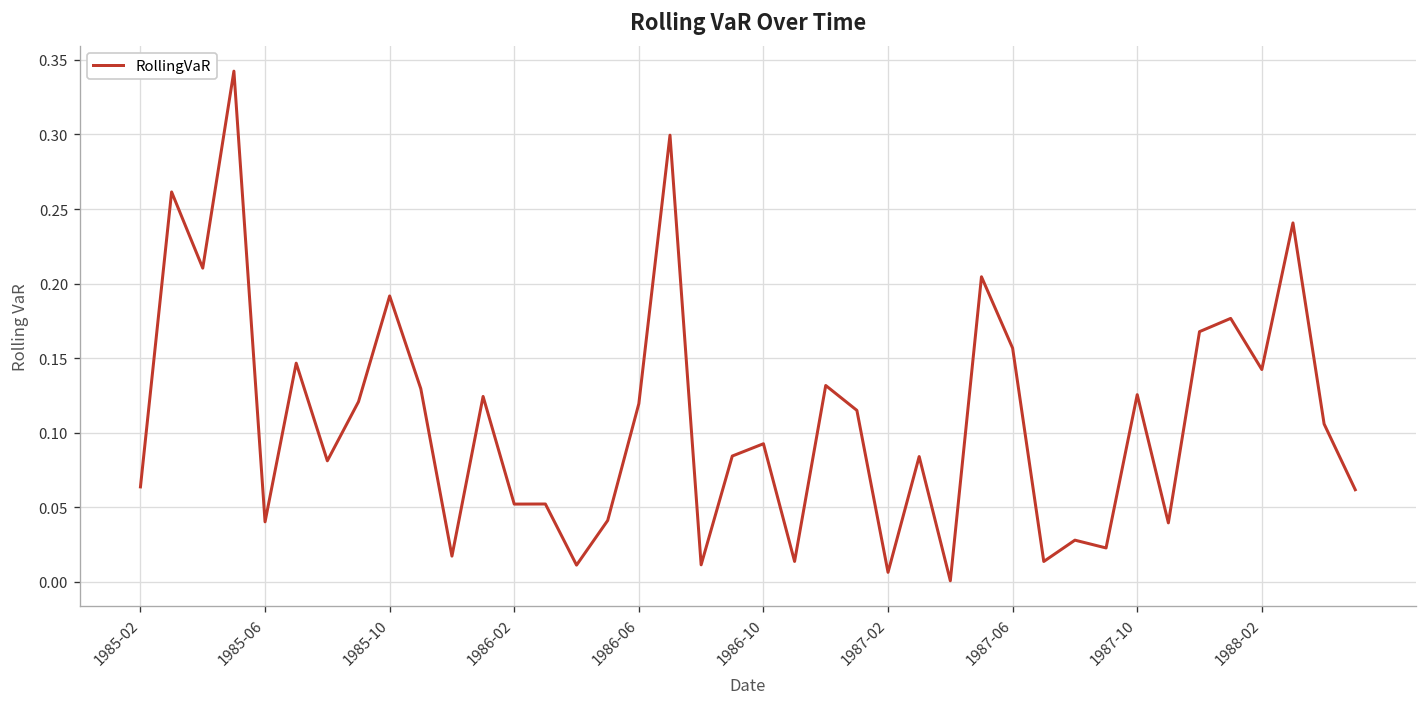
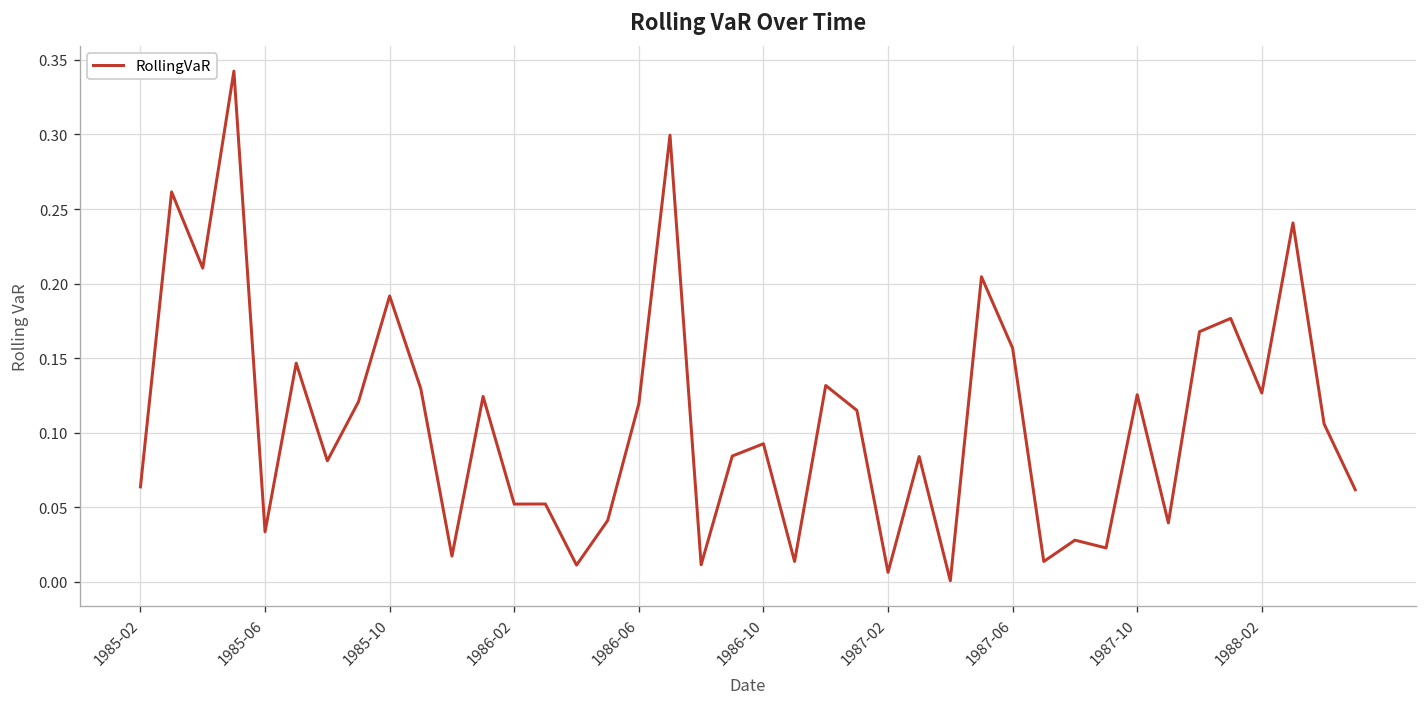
1985-06: 0.040 -> 0.034
1988-02: 0.142 -> 0.127
